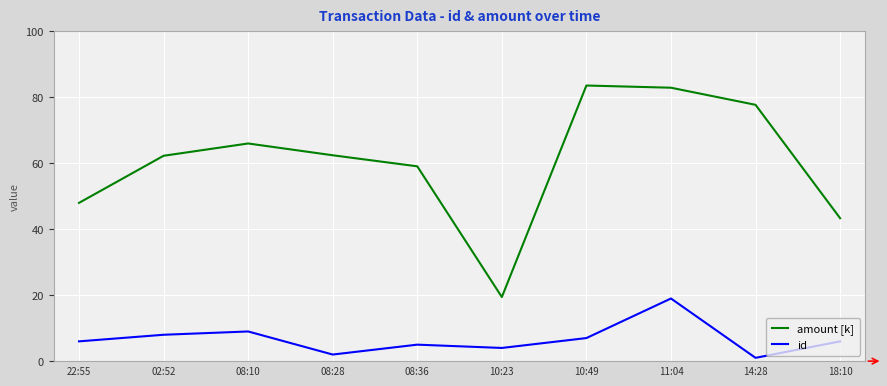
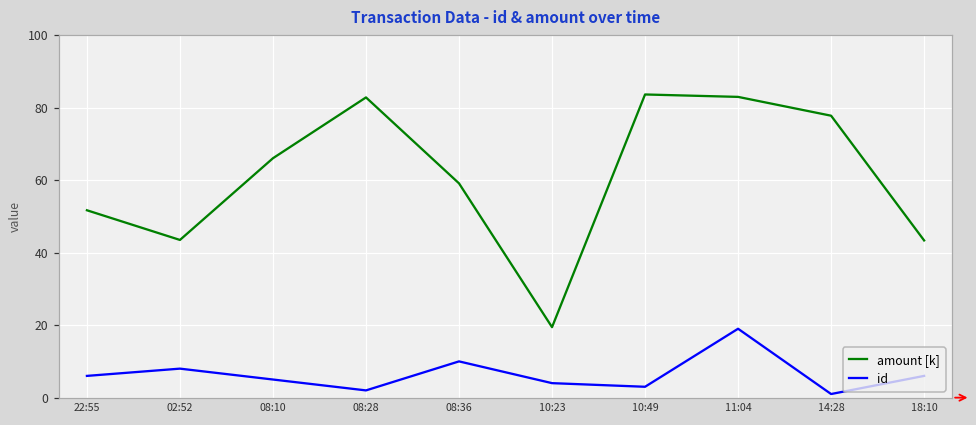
amount [k], 22:55: 48 -> 52
amount [k], 02:52: 62 -> 43
id, 08:10: 9 -> 5
amount [k], 08:28: 62 -> 83
id, 08:36: 5 -> 10
id, 10:49: 7 -> 3
